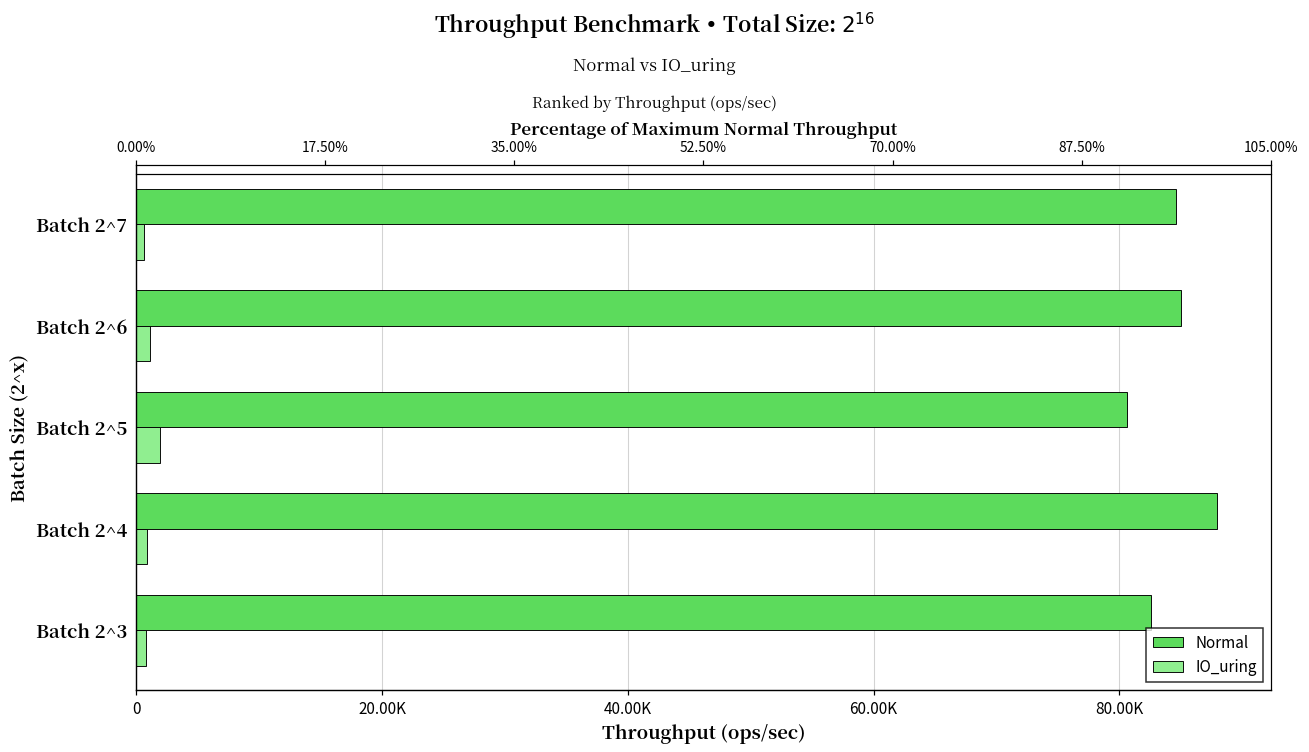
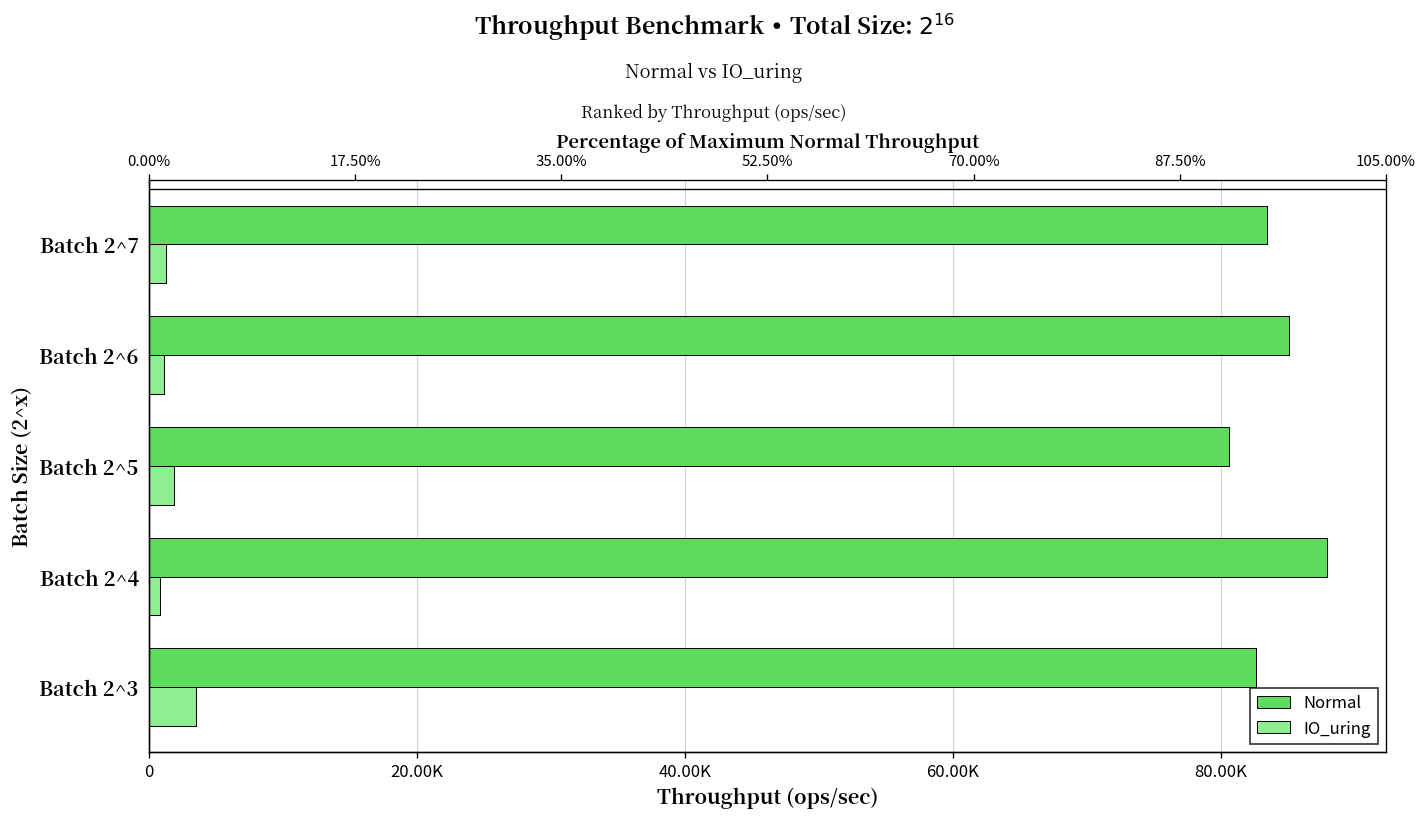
Normal, Batch 2^7: 84600 -> 83400
IO_uring, Batch 2^7: 600 -> 1300
IO_uring, Batch 2^3: 800 -> 3500
